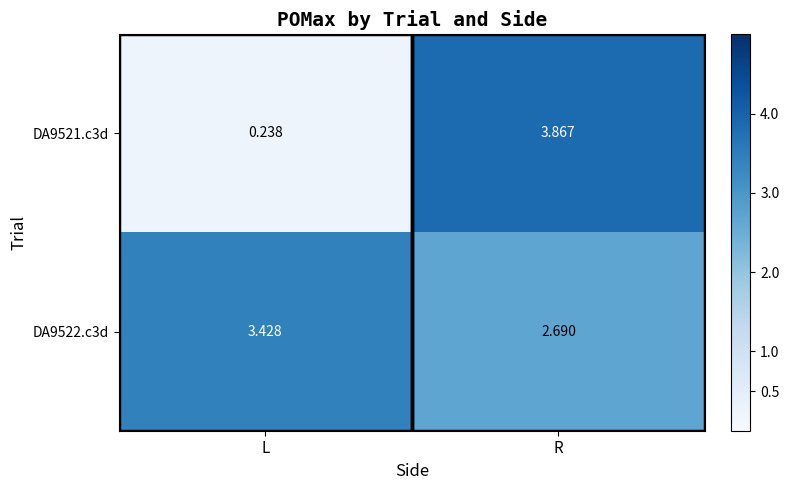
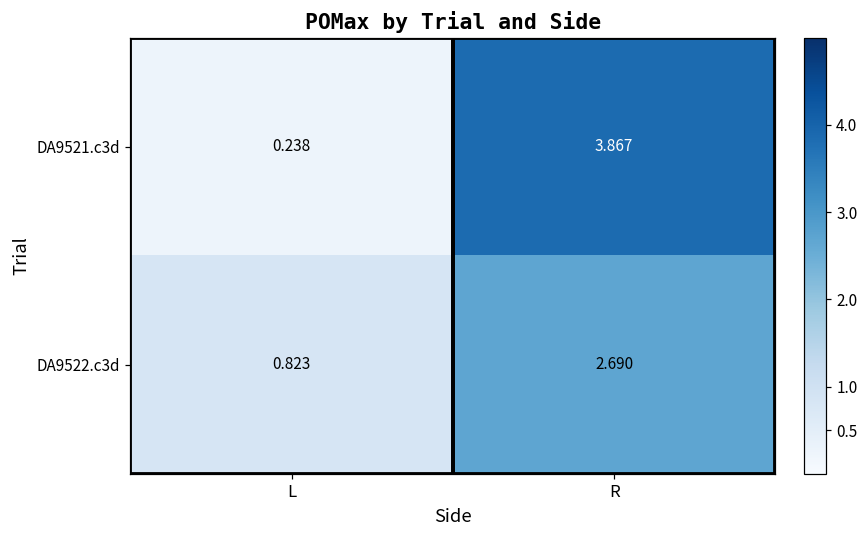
DA9522.c3d, L: 3.428 -> 0.823
